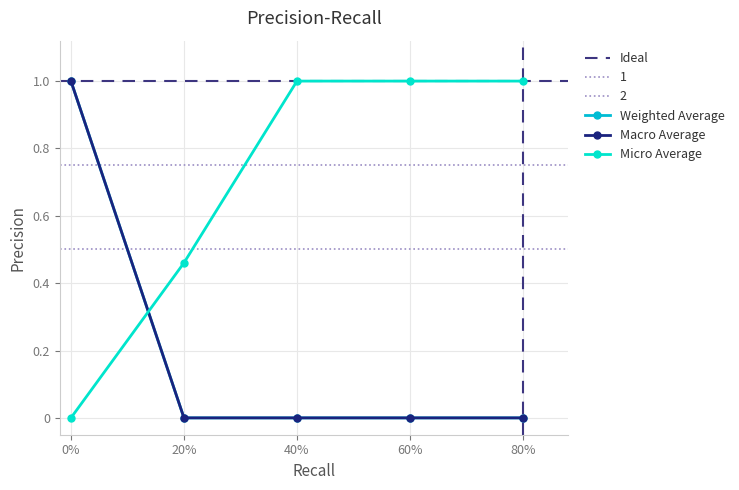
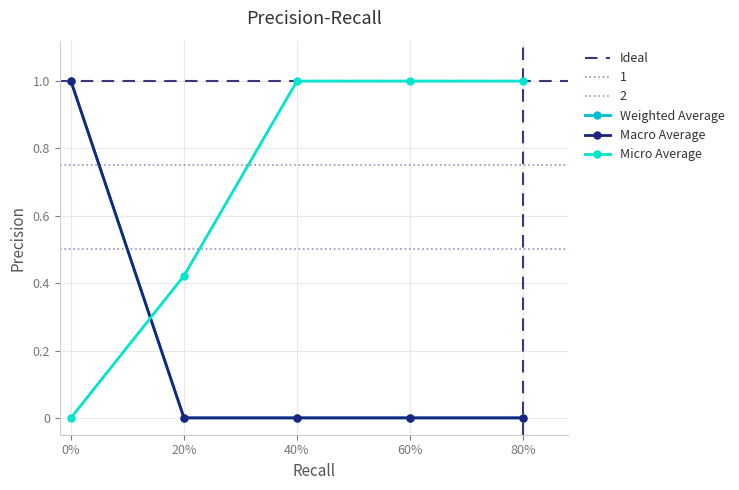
Micro Average, 20%: 0.46 -> 0.42
